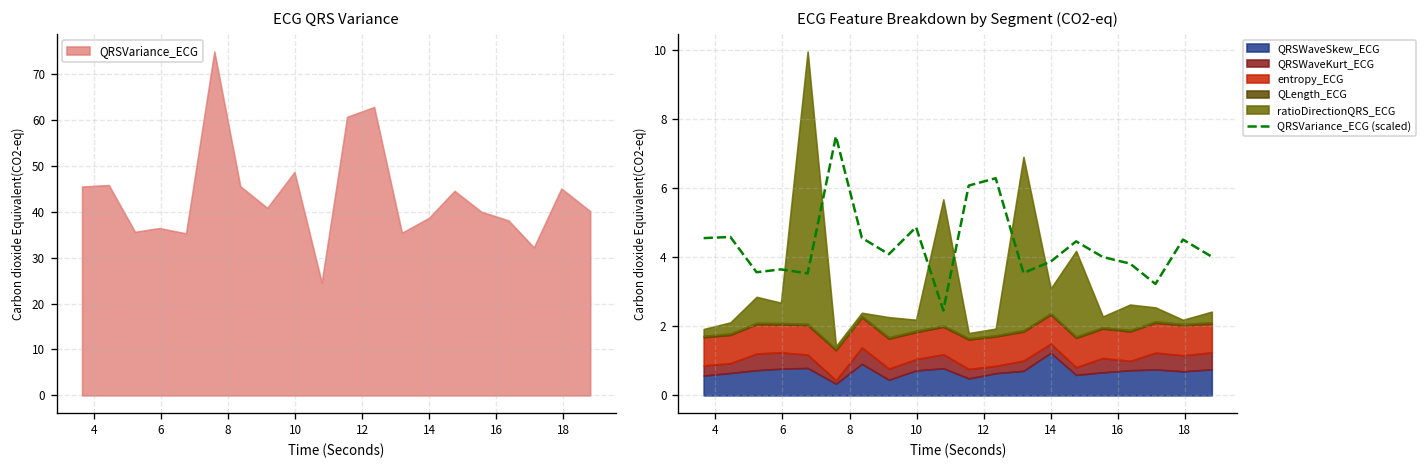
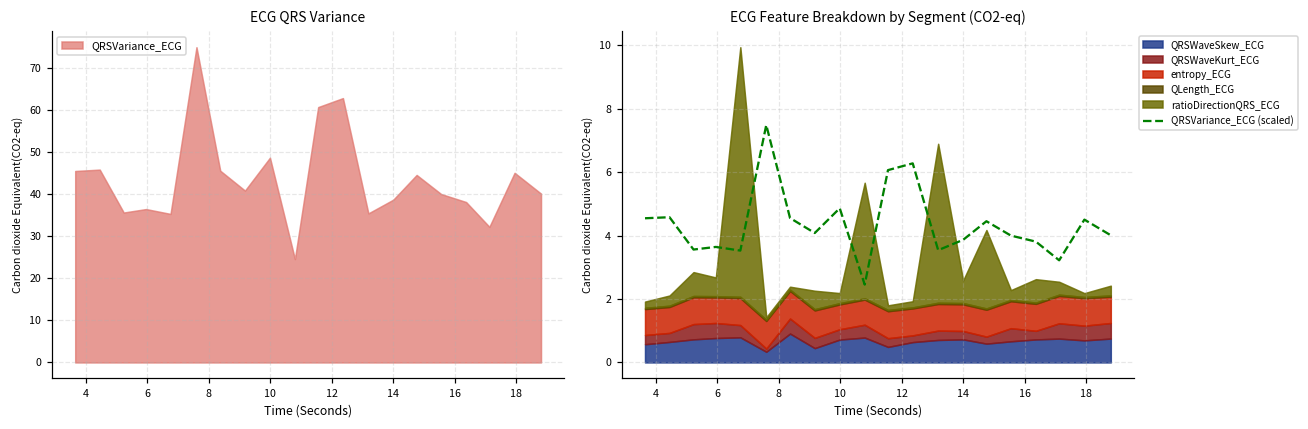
ECG Feature Breakdown by Segment (CO2-eq), QRSWaveSkew_ECG, 14: 1.2 -> 0.7
